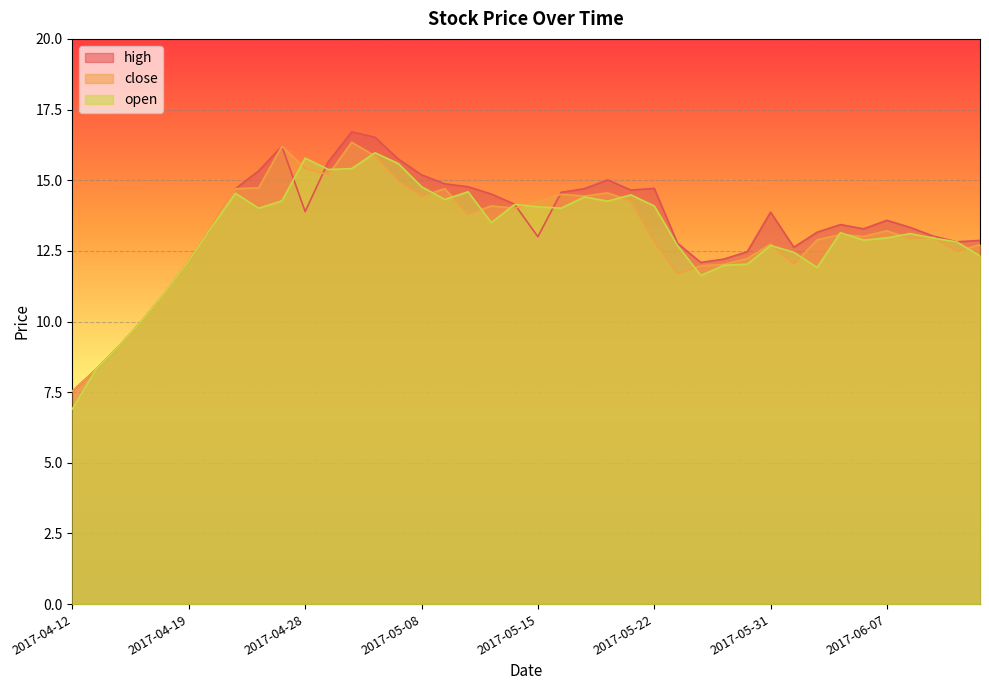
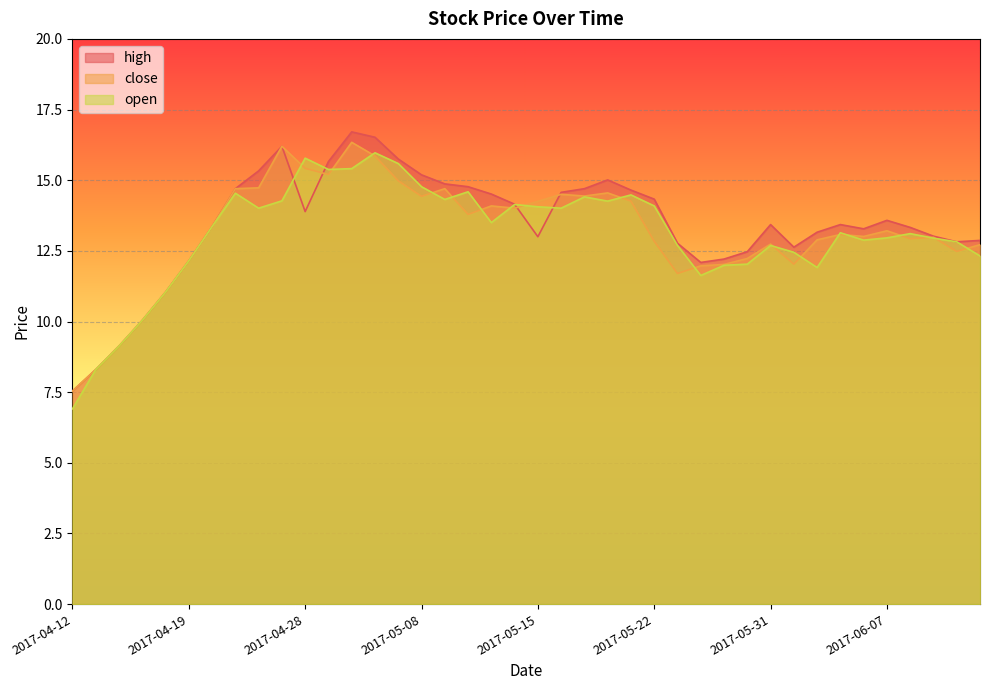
high, 2017-05-22: 14.7 -> 14.3
high, 2017-05-31: 13.9 -> 13.4
